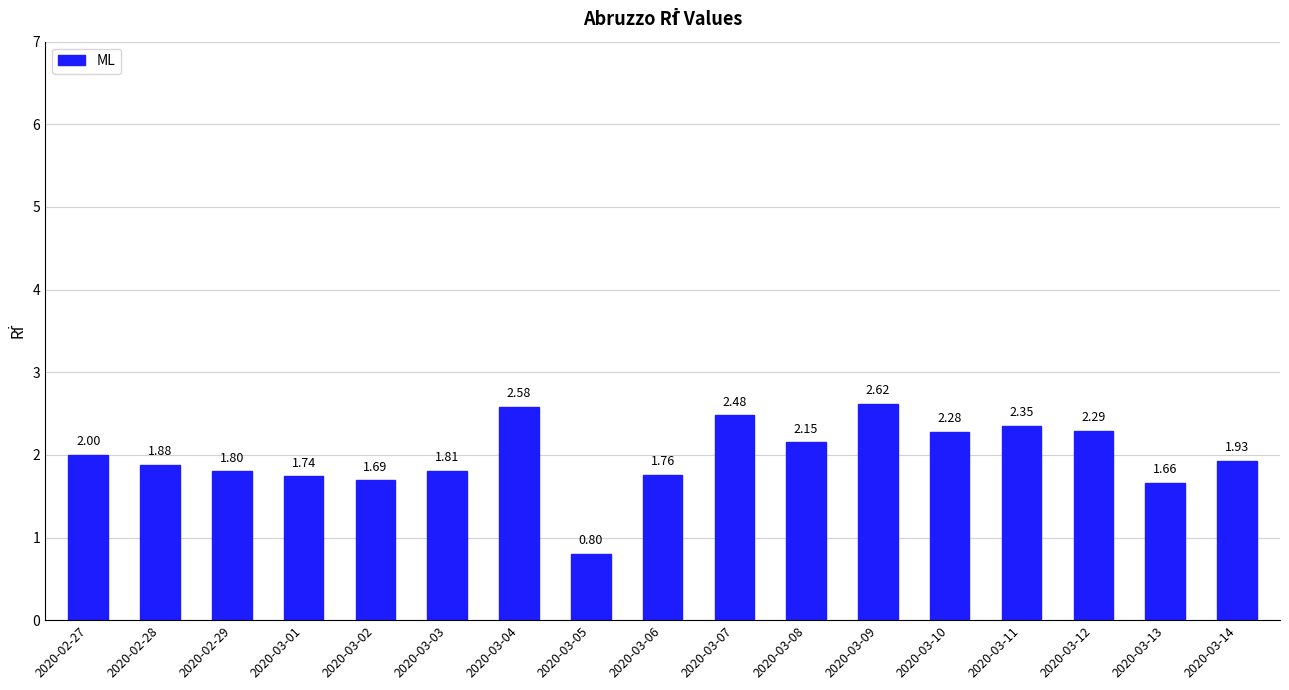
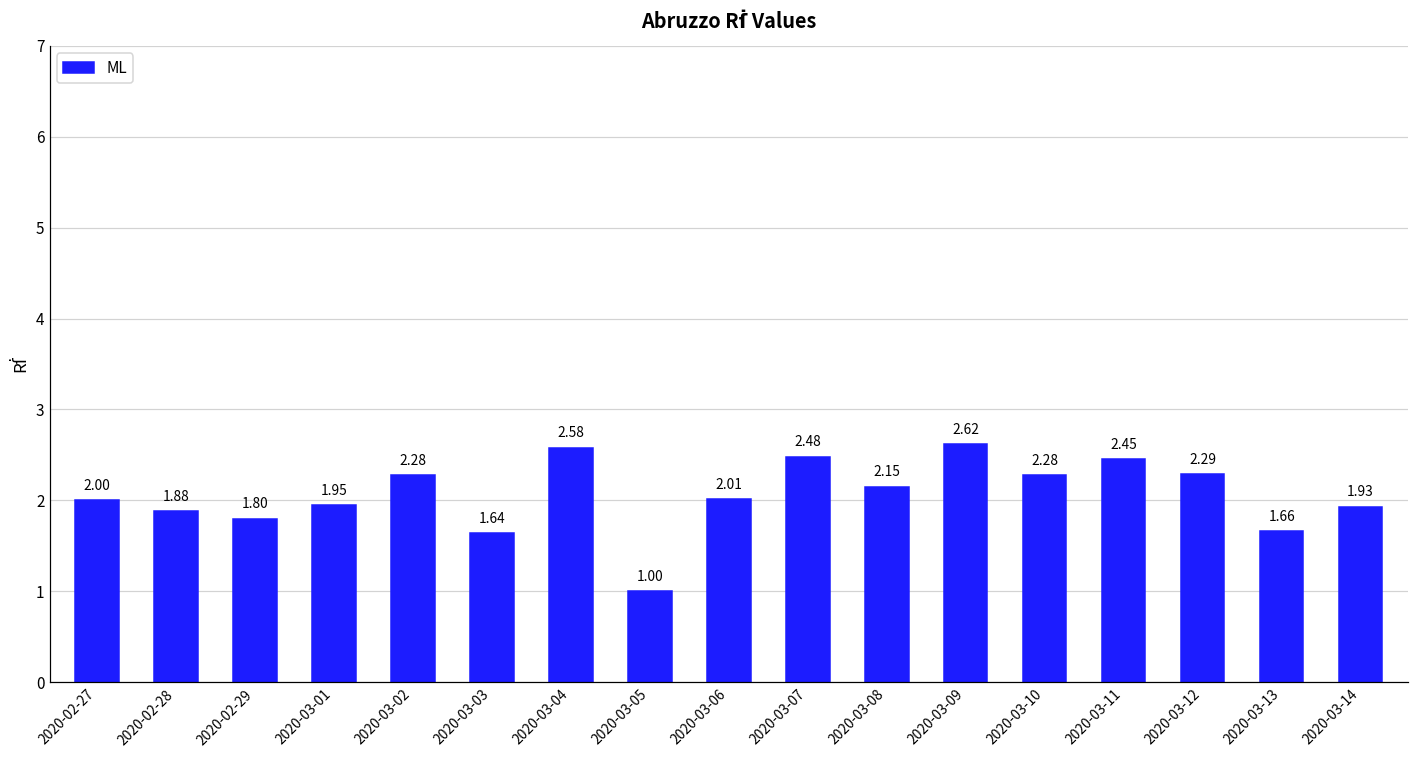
2020-03-01: 1.74 -> 1.95
2020-03-02: 1.69 -> 2.28
2020-03-03: 1.81 -> 1.64
2020-03-05: 0.80 -> 1.00
2020-03-06: 1.76 -> 2.01
2020-03-11: 2.35 -> 2.45
